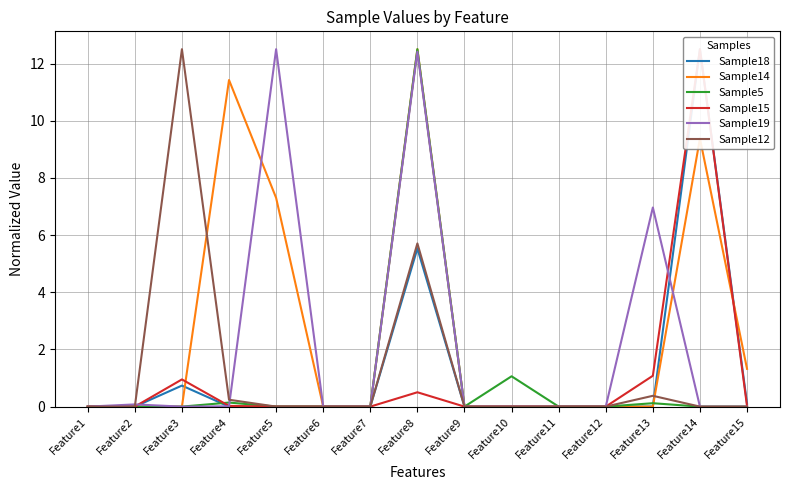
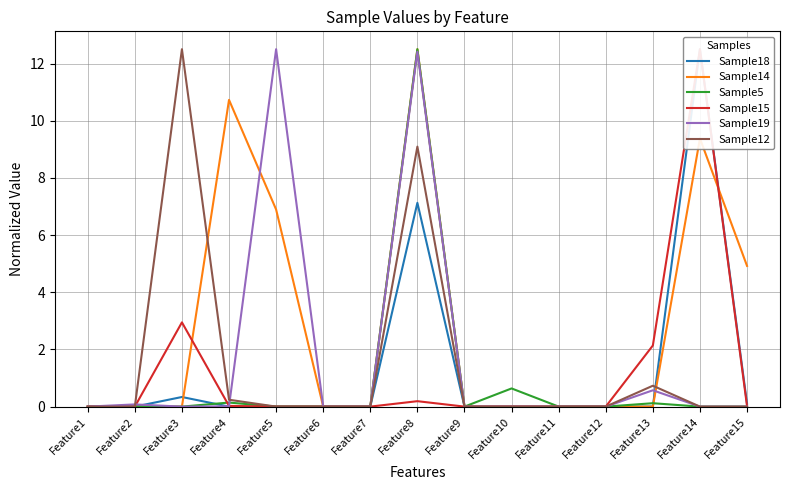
Sample18, Feature3: 0.7 -> 0.3
Sample15, Feature3: 1.0 -> 2.9
Sample14, Feature4: 11.4 -> 10.7
Sample14, Feature5: 7.3 -> 6.9
Sample18, Feature8: 5.5 -> 7.1
Sample15, Feature8: 0.5 -> 0.2
Sample12, Feature8: 5.7 -> 9.1
Sample5, Feature10: 1.1 -> 0.6
Sample15, Feature13: 1.1 -> 2.1
Sample19, Feature13: 7.0 -> 0.6
Sample12, Feature13: 0.4 -> 0.7
Sample14, Feature15: 1.3 -> 4.9
